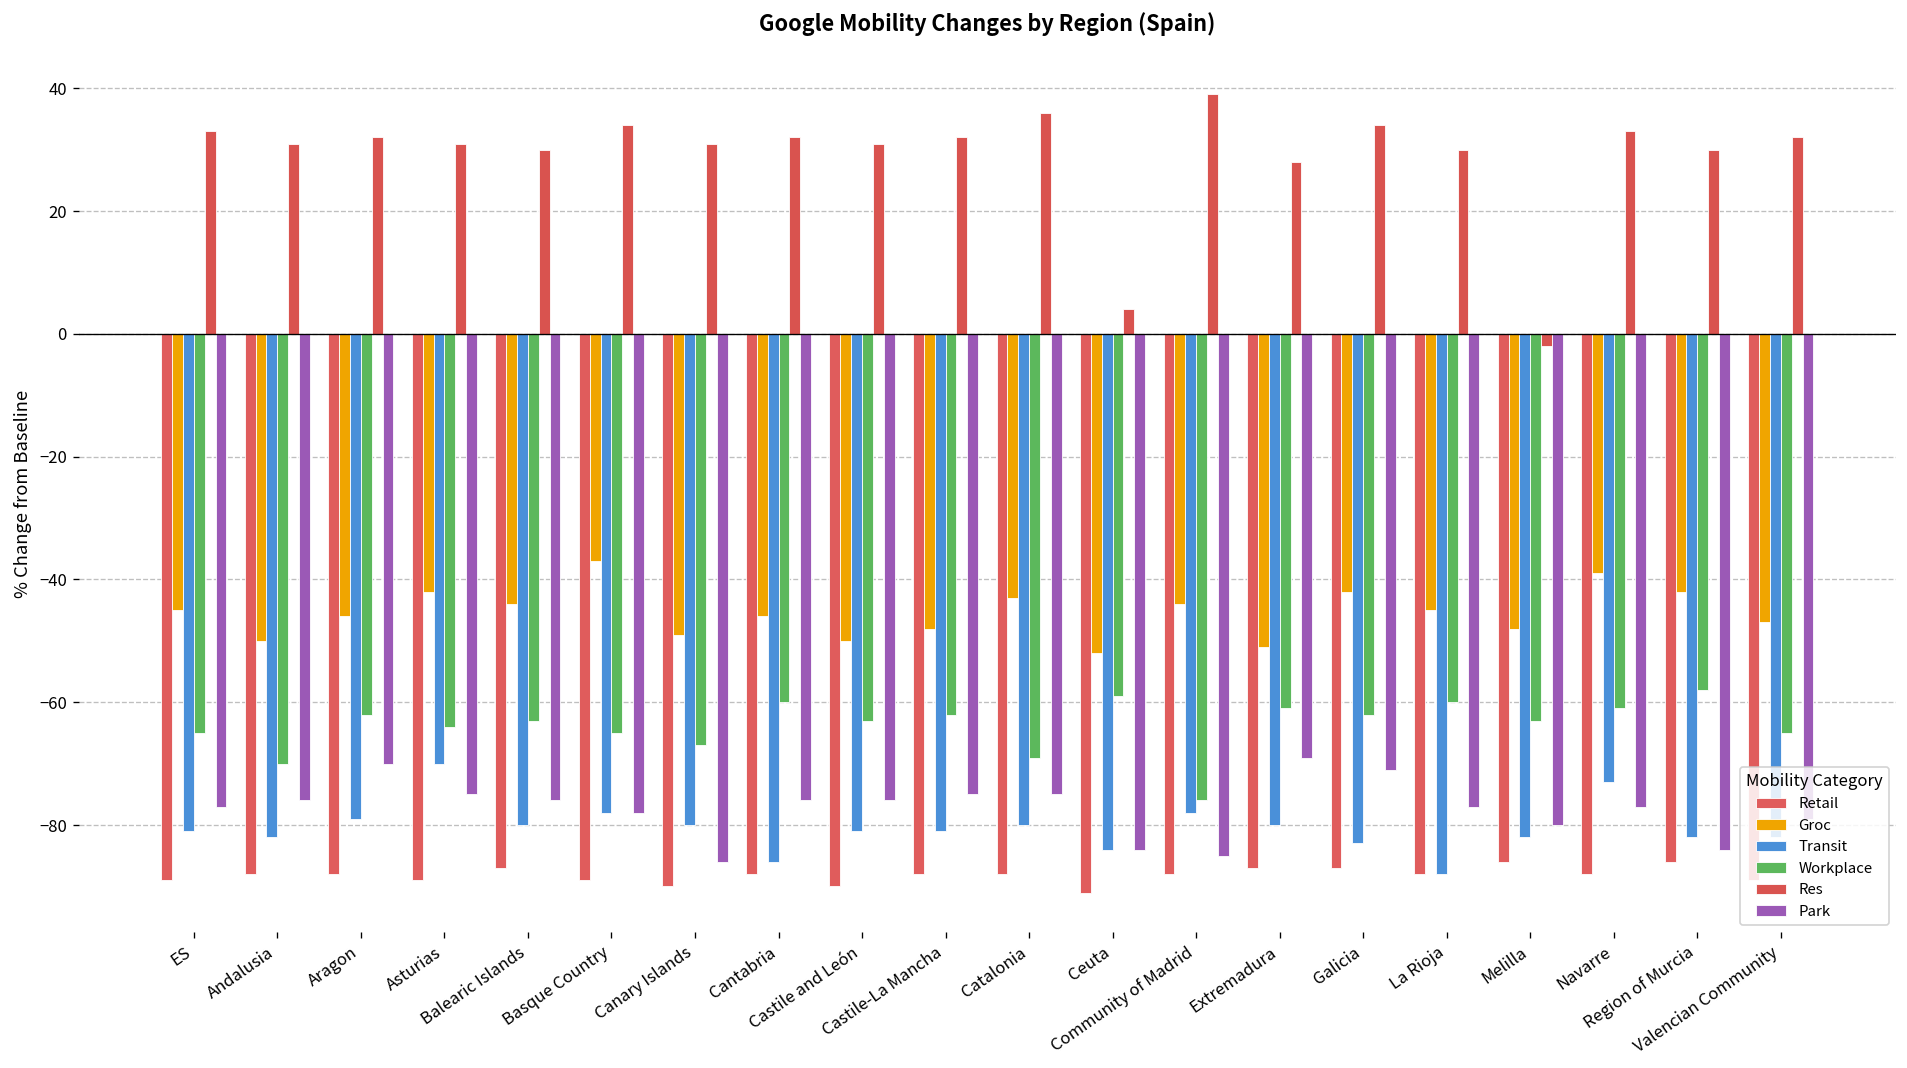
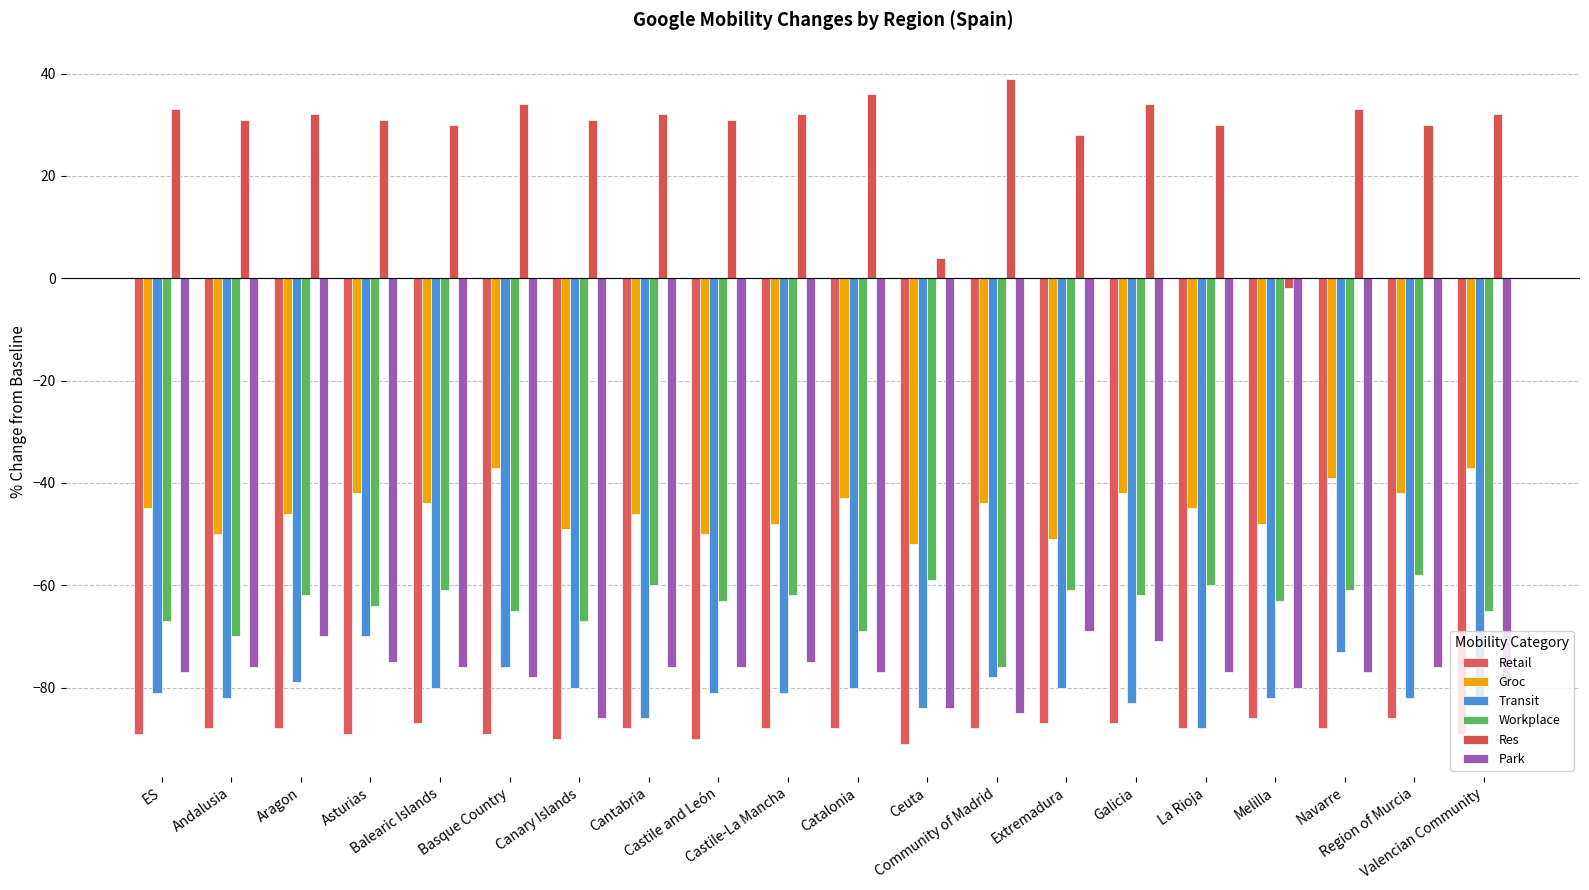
Workplace, ES: -65 -> -67
Workplace, Balearic Islands: -63 -> -61
Transit, Basque Country: -78 -> -76
Park, Catalonia: -75 -> -77
Park, Region of Murcia: -84 -> -76
Groc, Valencian Community: -47 -> -37
